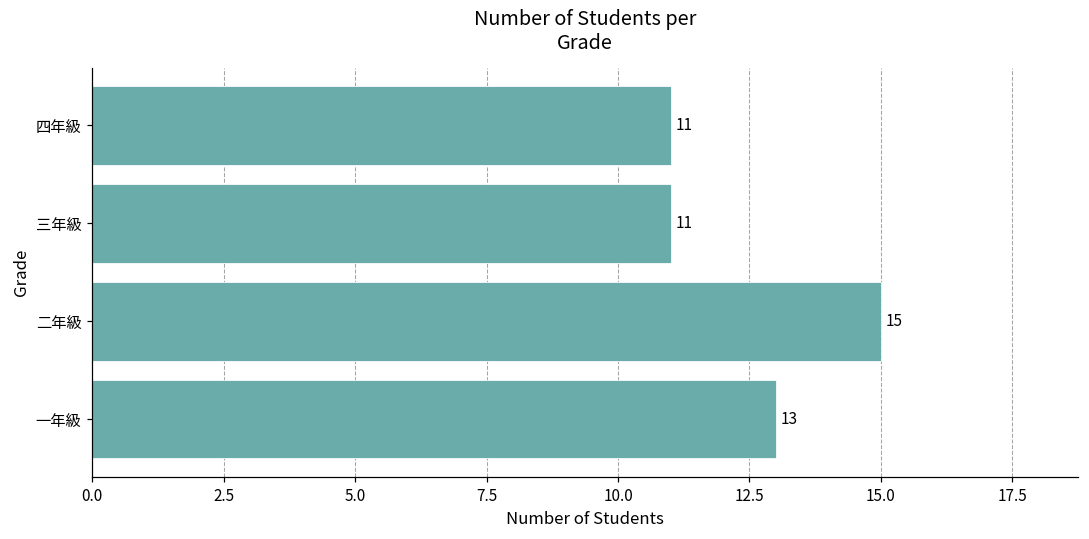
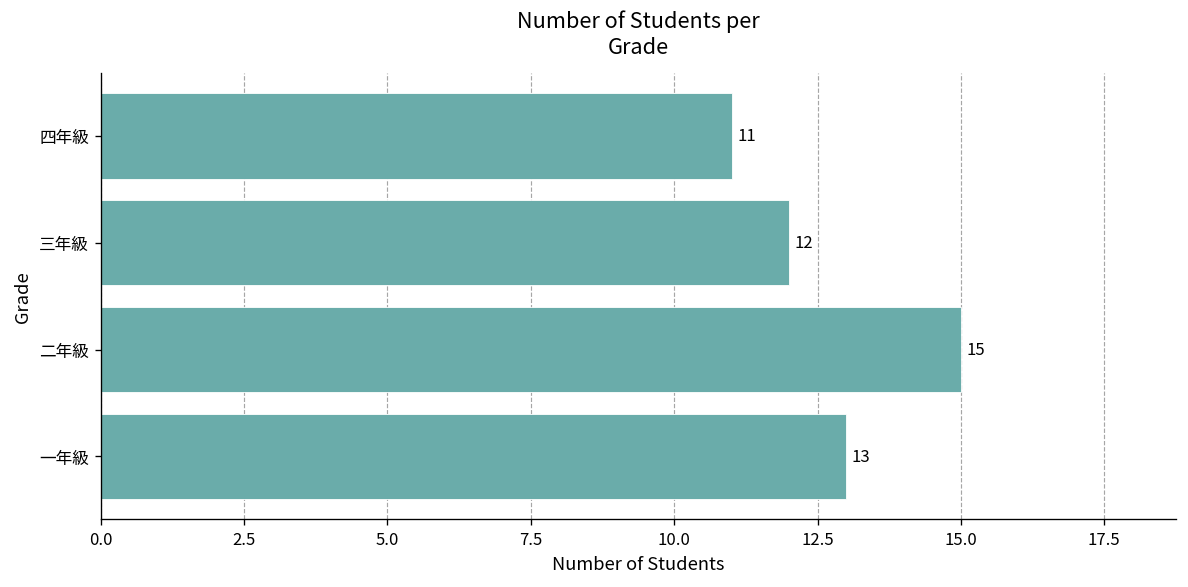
三年級: 11 -> 12
